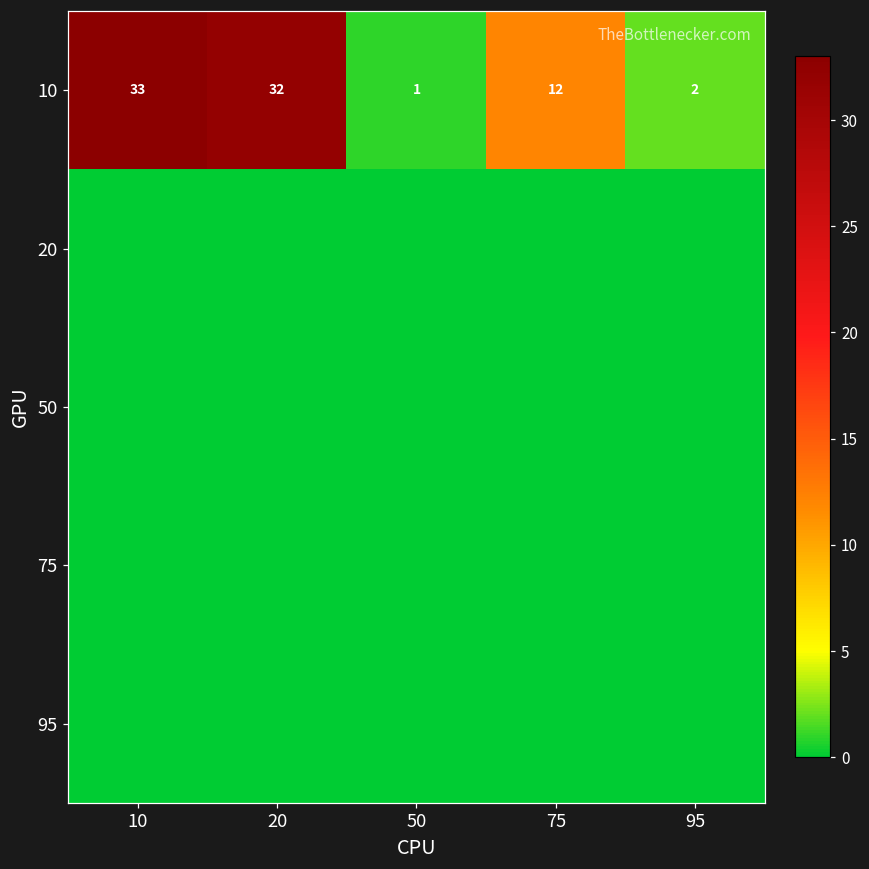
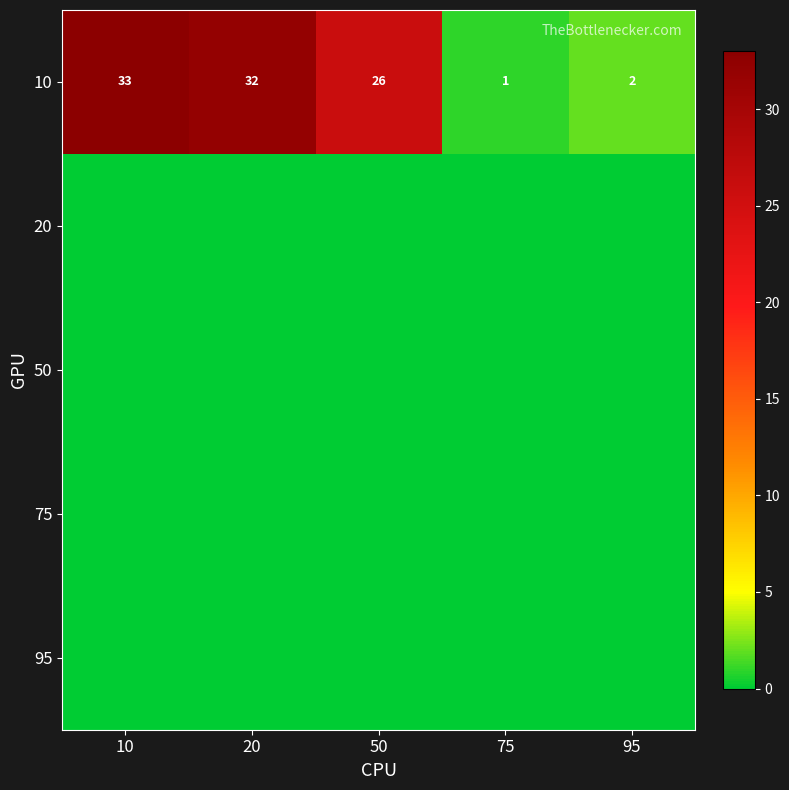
10, 50: 1 -> 26
10, 75: 12 -> 1
